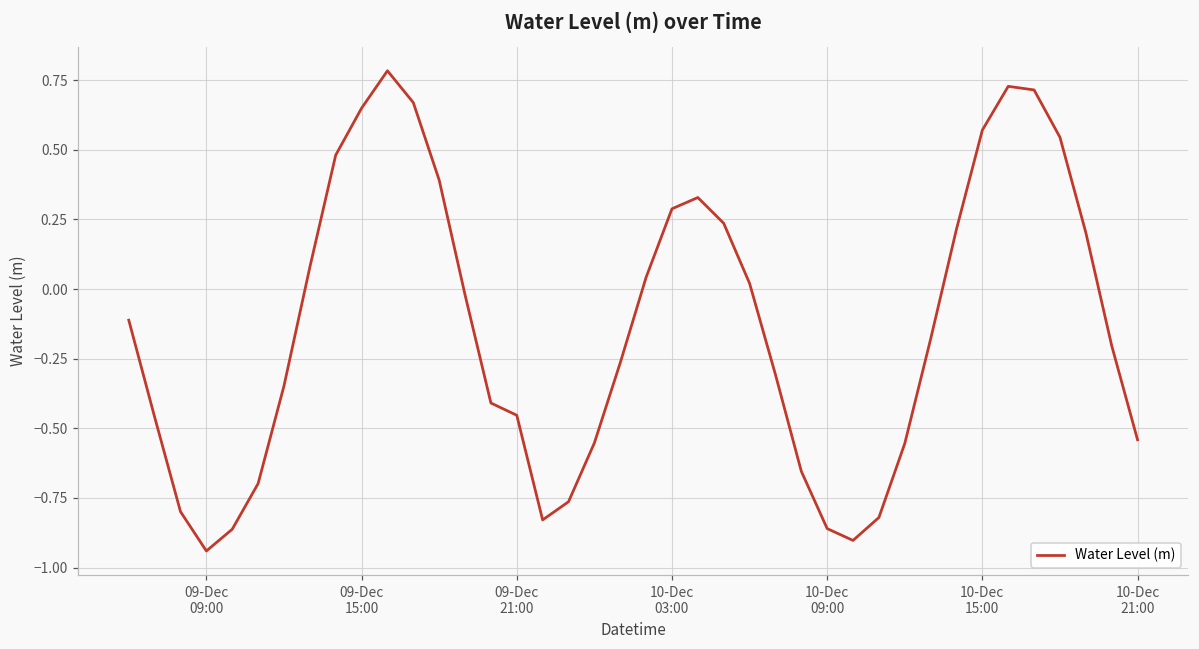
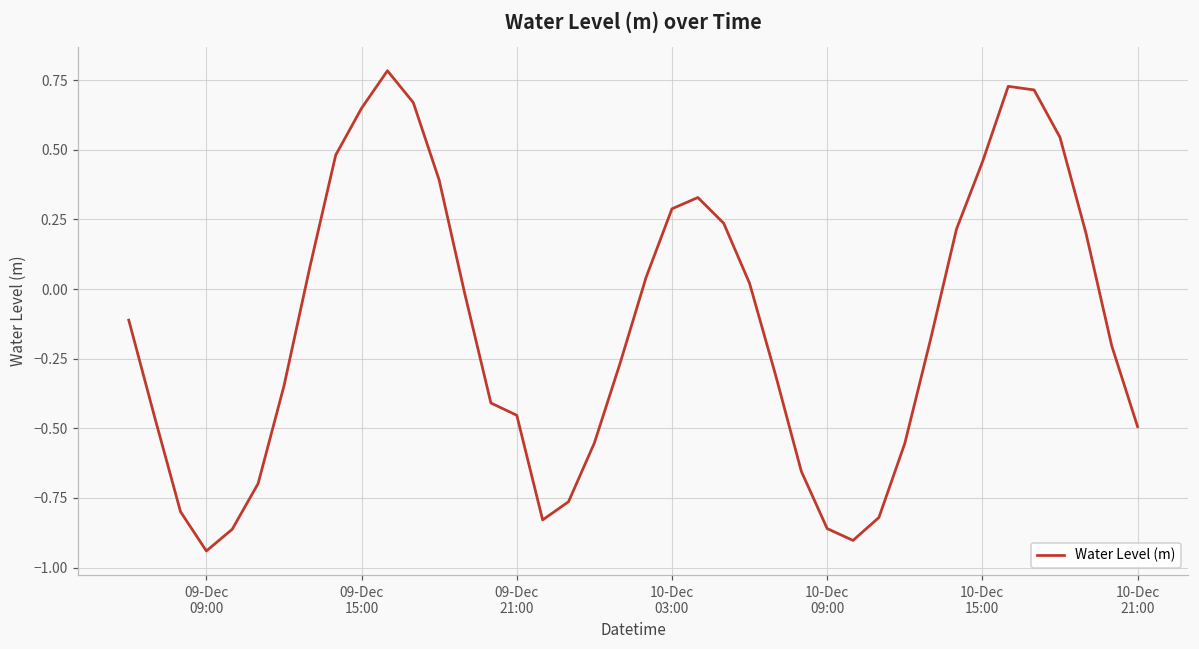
10-Dec 15:00: 0.57 -> 0.46
10-Dec 21:00: -0.54 -> -0.49
